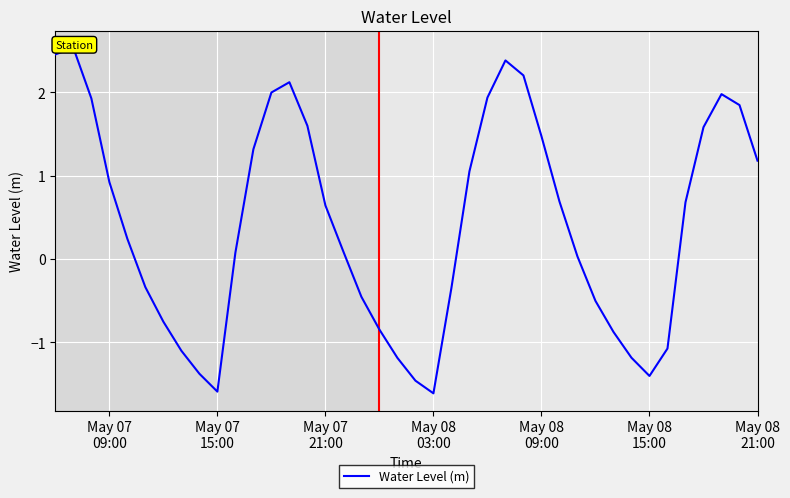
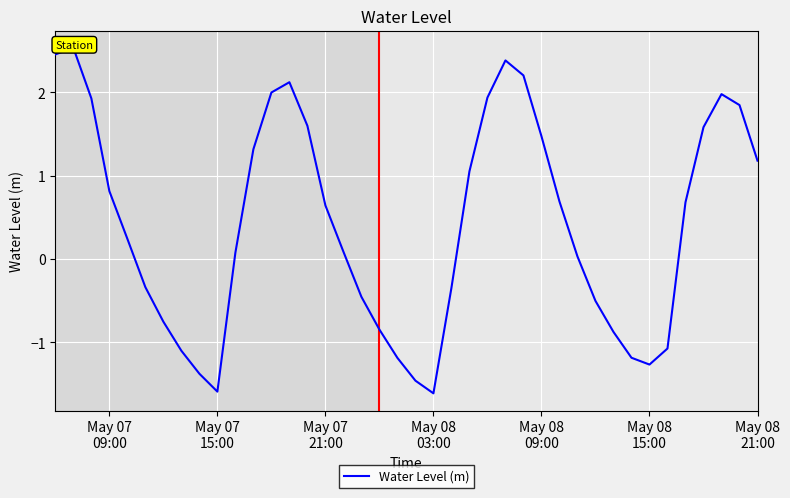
May 07 09:00: 0.9 -> 0.8
May 08 15:00: -1.4 -> -1.3
